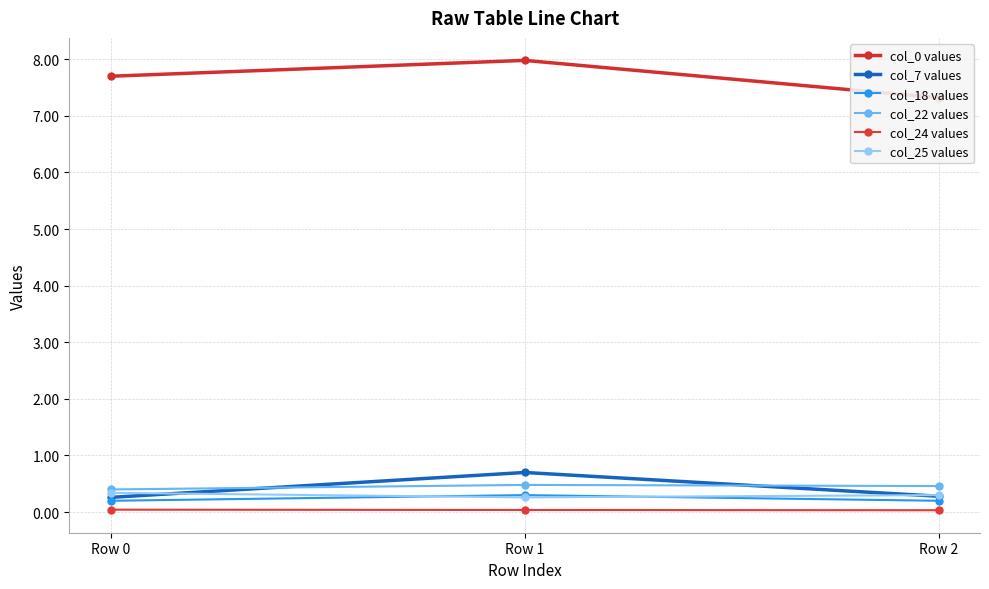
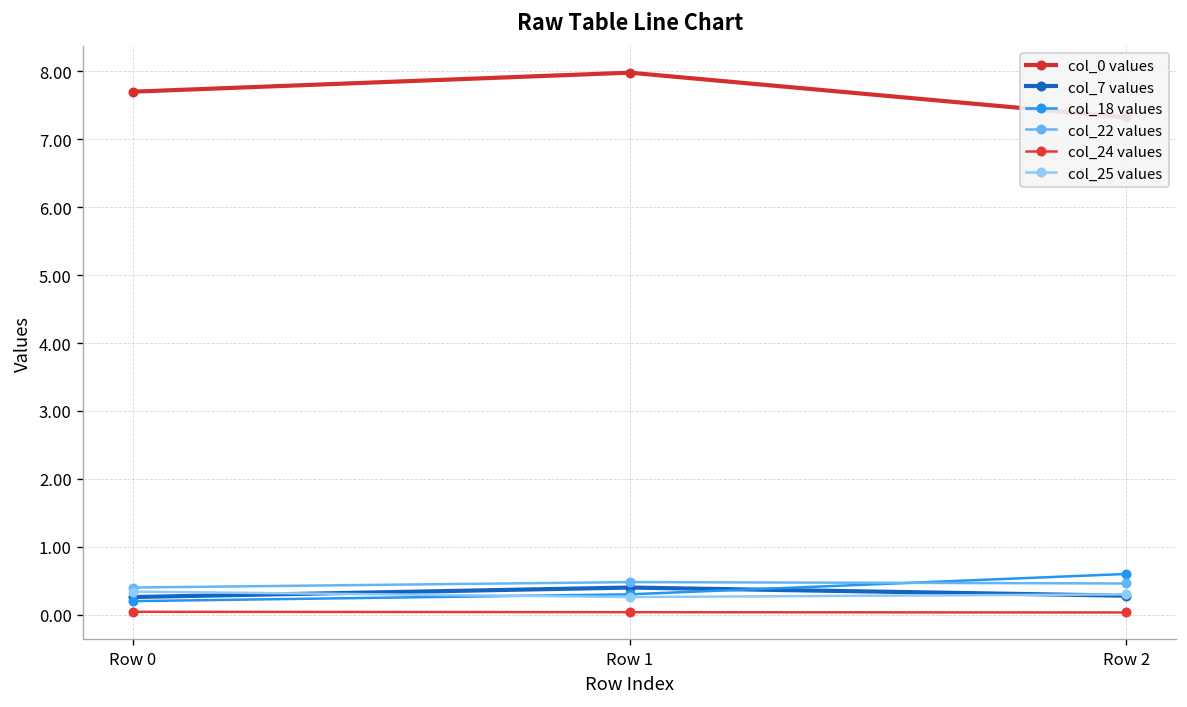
col_7 values, Row 1: 0.7 -> 0.4
col_18 values, Row 2: 0.2 -> 0.6
